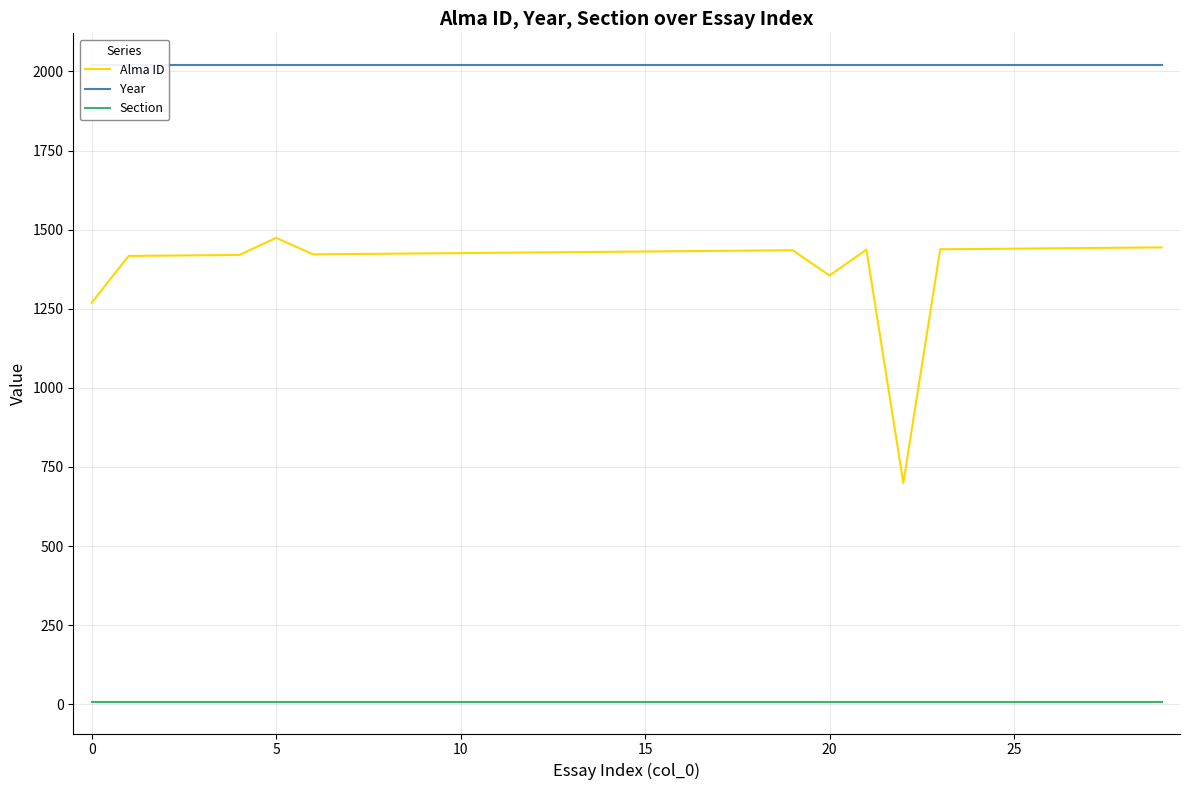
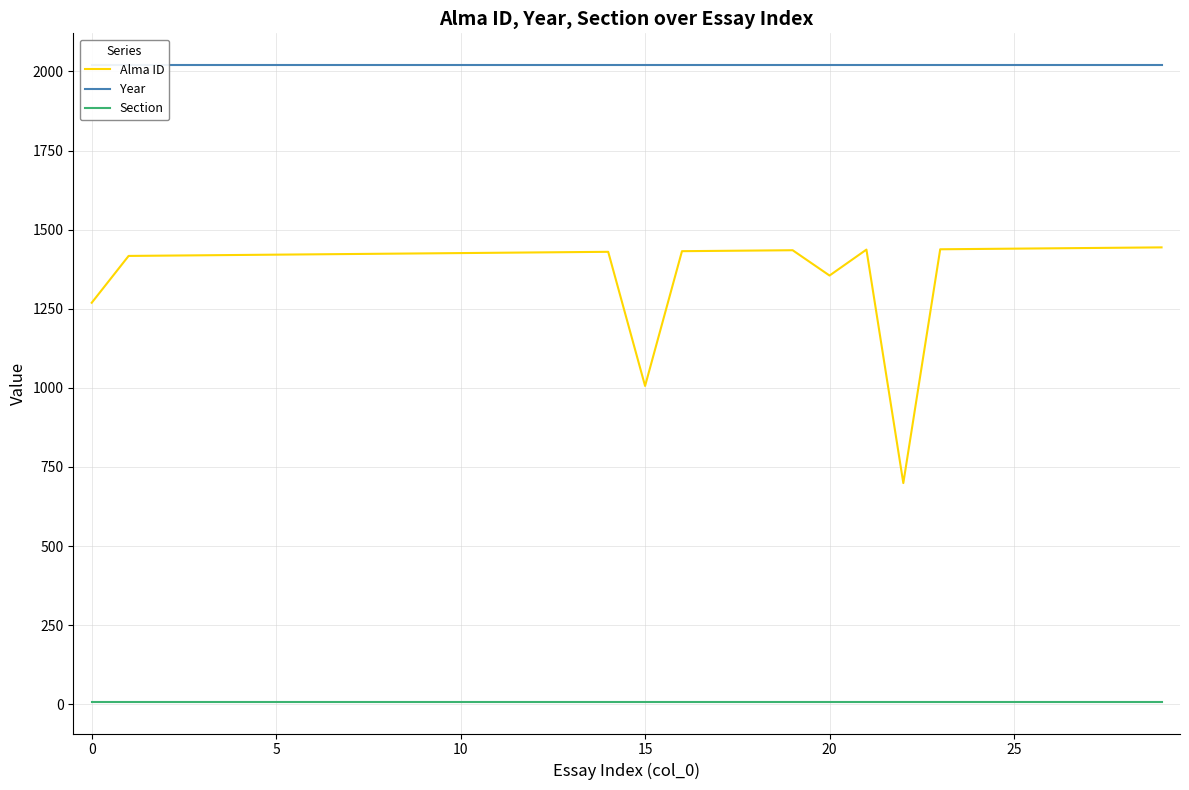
Alma ID, 5: 1470 -> 1420
Alma ID, 15: 1430 -> 1010
